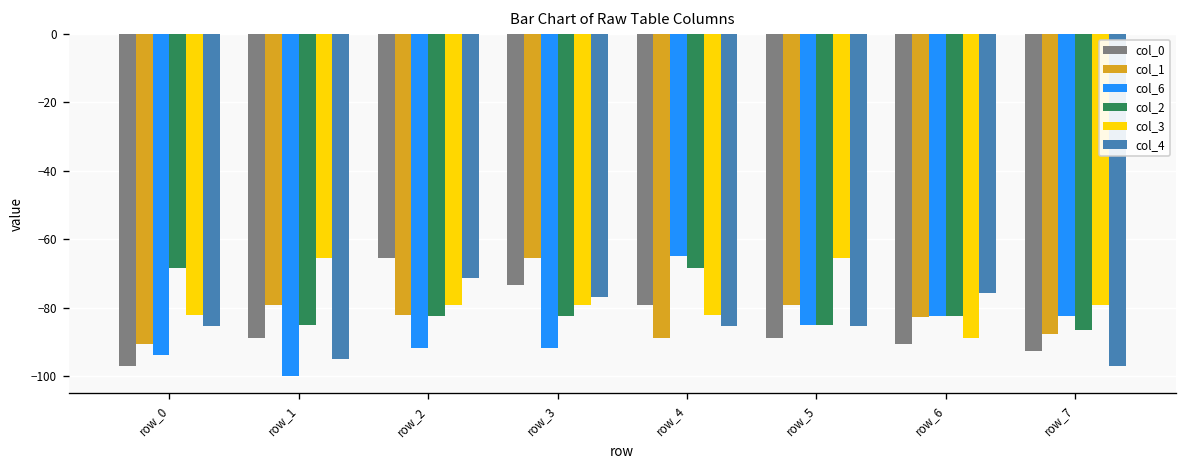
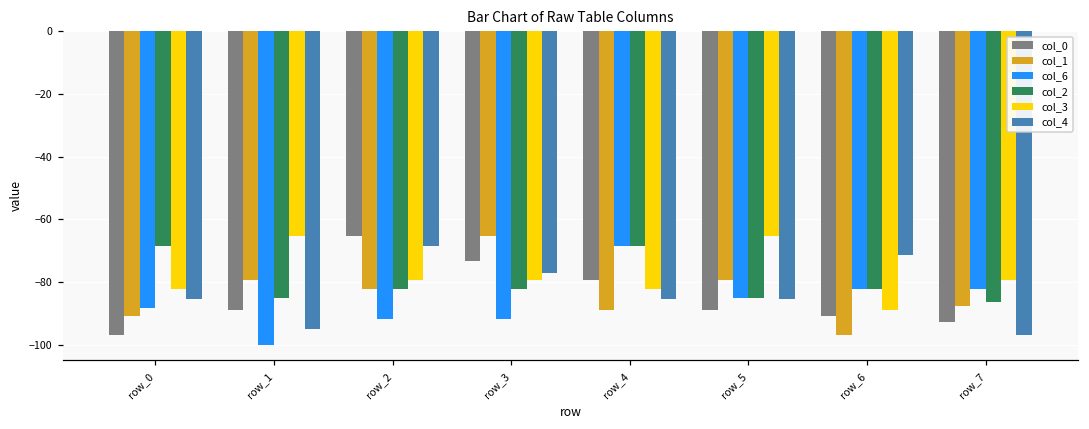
col_6, row_0: -94 -> -88
col_4, row_2: -71 -> -68
col_6, row_4: -65 -> -68
col_1, row_6: -83 -> -97
col_4, row_6: -76 -> -71
